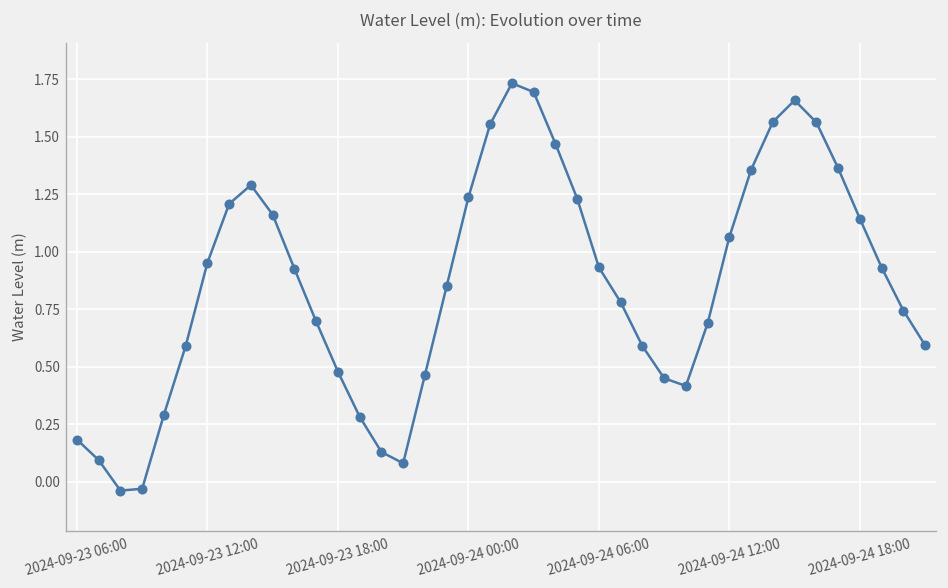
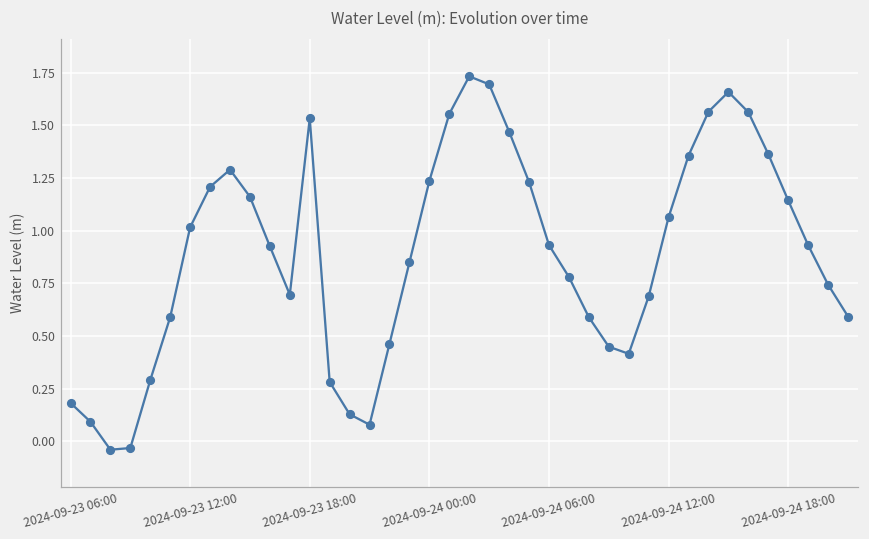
2024-09-23 12:00: 0.95 -> 1.02
2024-09-23 18:00: 0.48 -> 1.53
